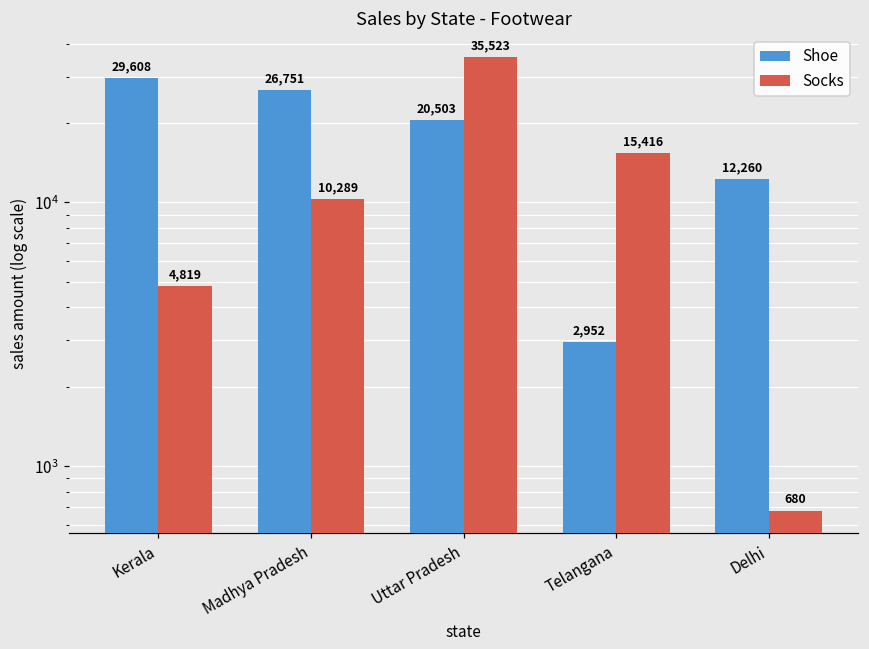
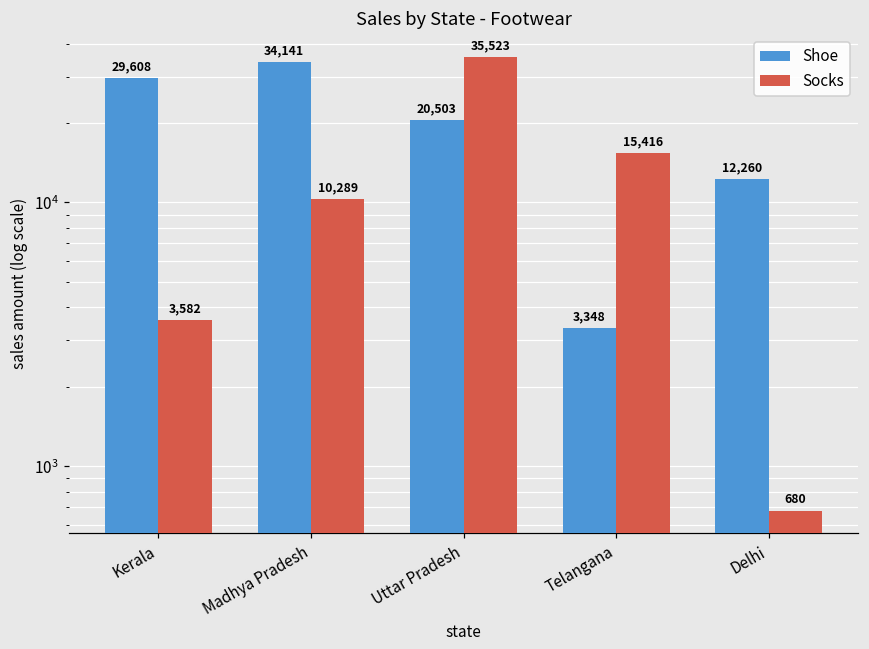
Socks, Kerala: 4,819 -> 3,582
Shoe, Madhya Pradesh: 26,751 -> 34,141
Shoe, Telangana: 2,952 -> 3,348
